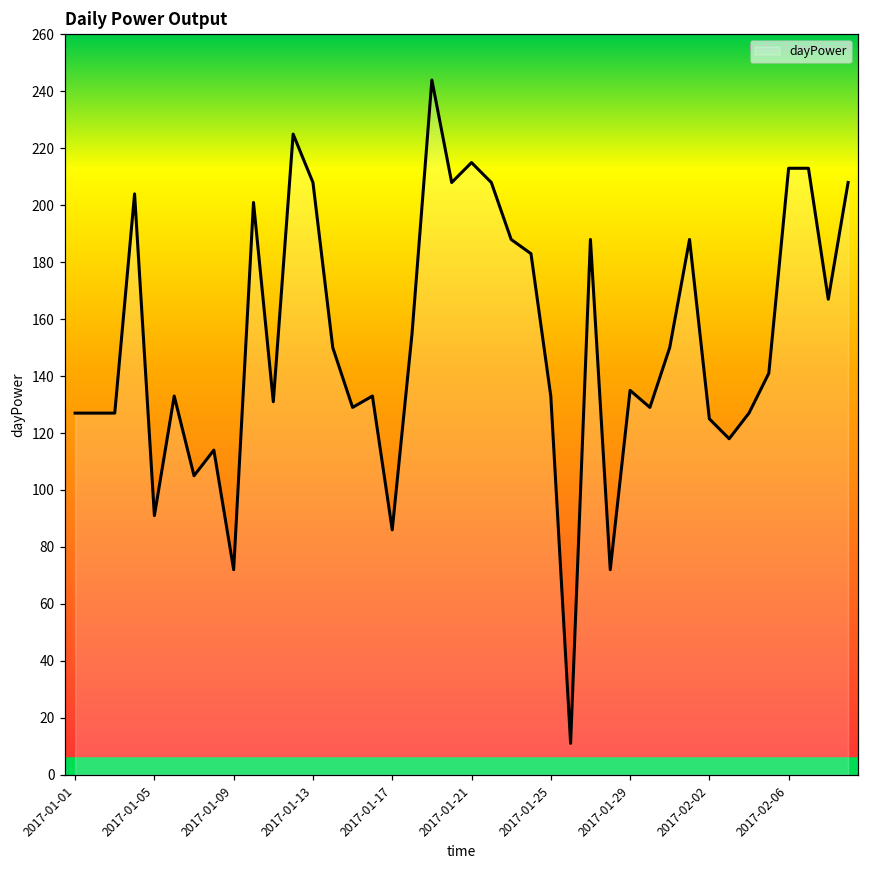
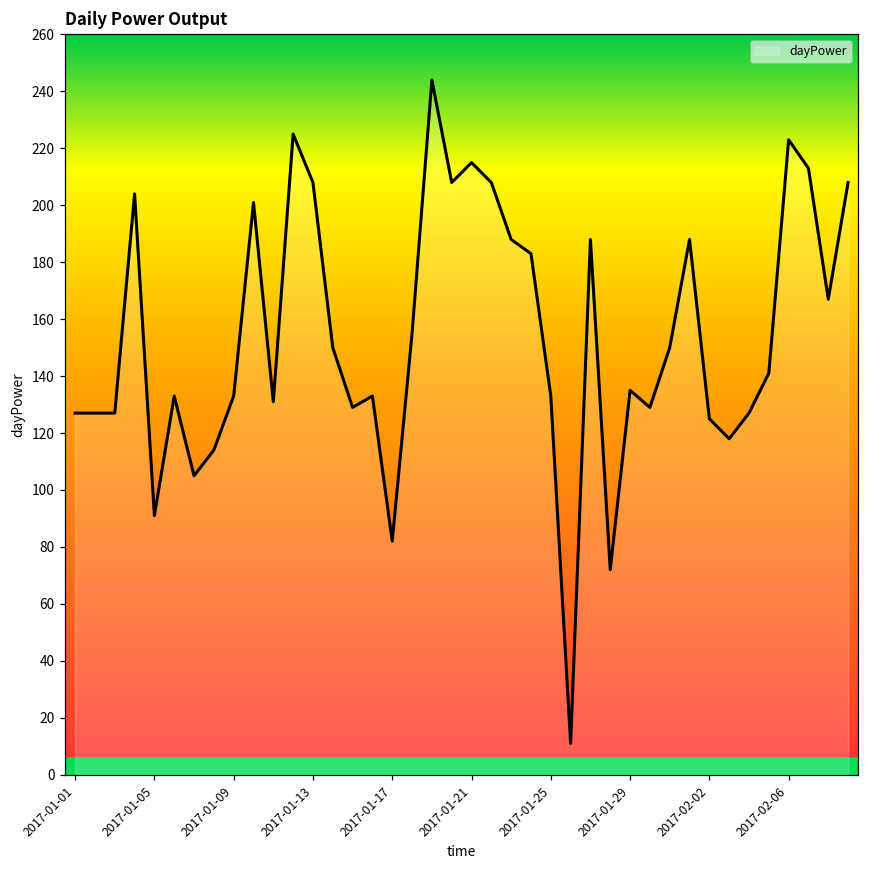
2017-01-09: 72 -> 133
2017-01-17: 86 -> 82
2017-02-06: 213 -> 223
